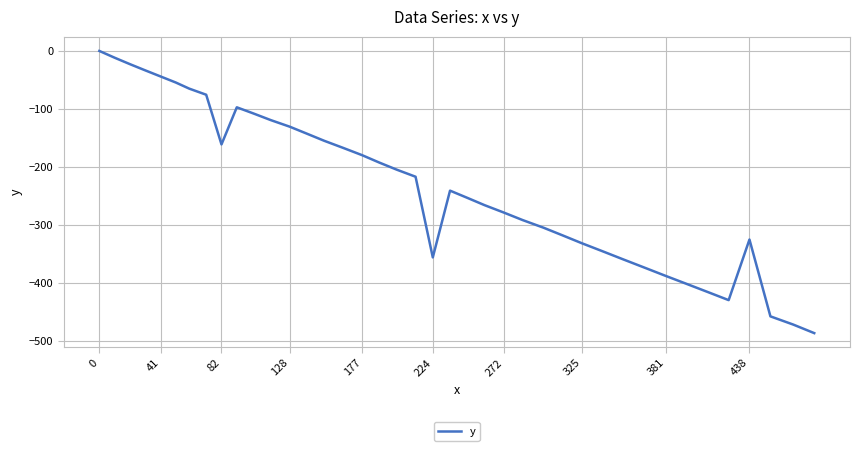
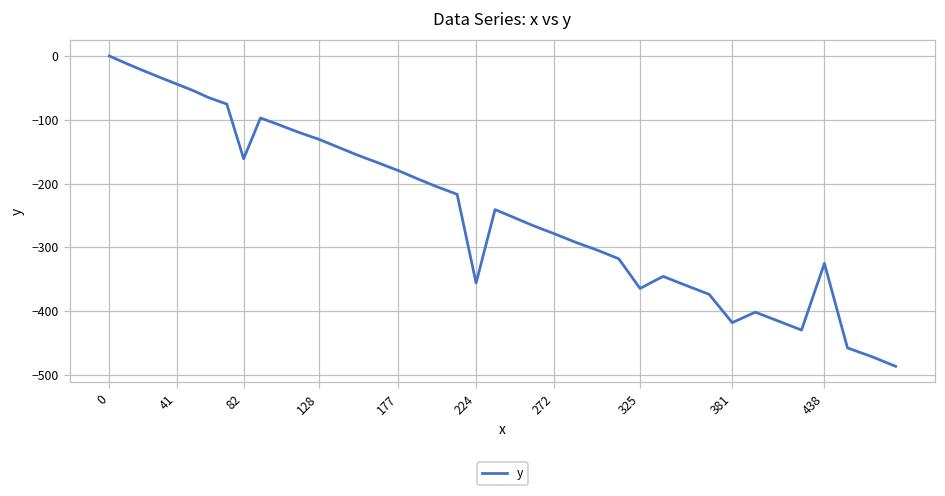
325: -330 -> -360
381: -390 -> -420
